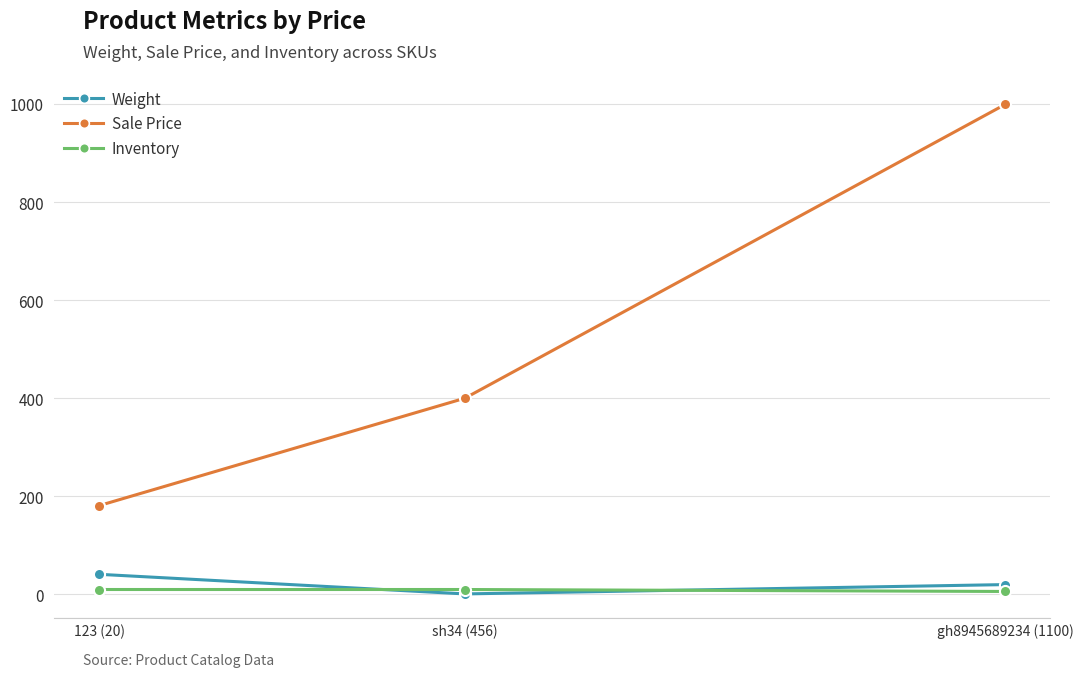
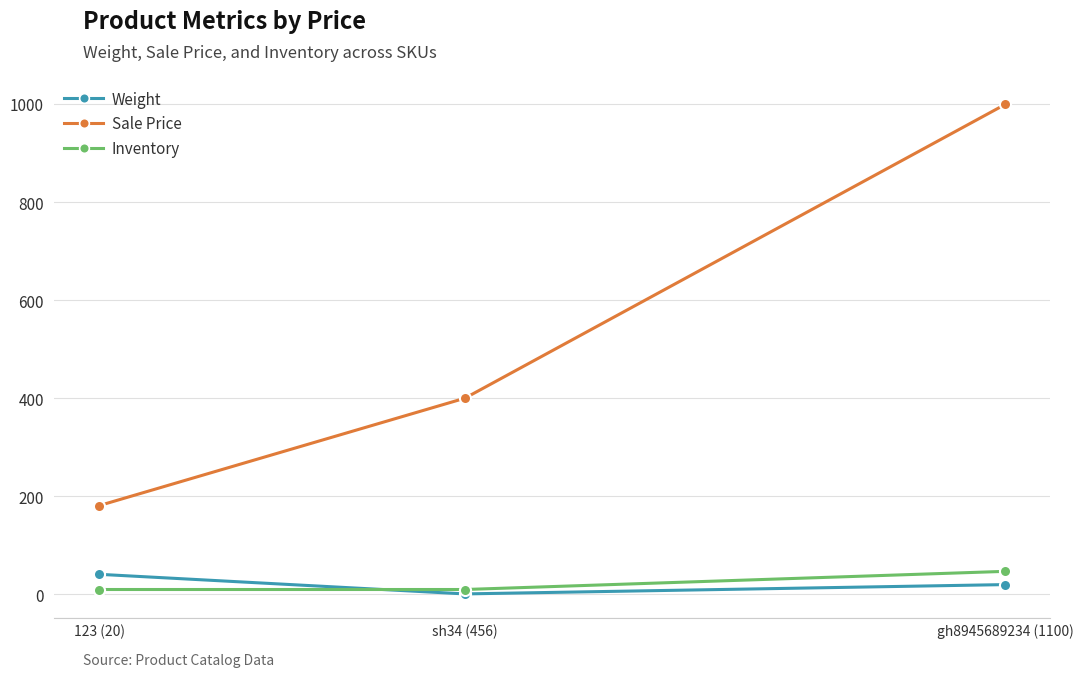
Inventory, gh8945689234 (1100): 10 -> 50
